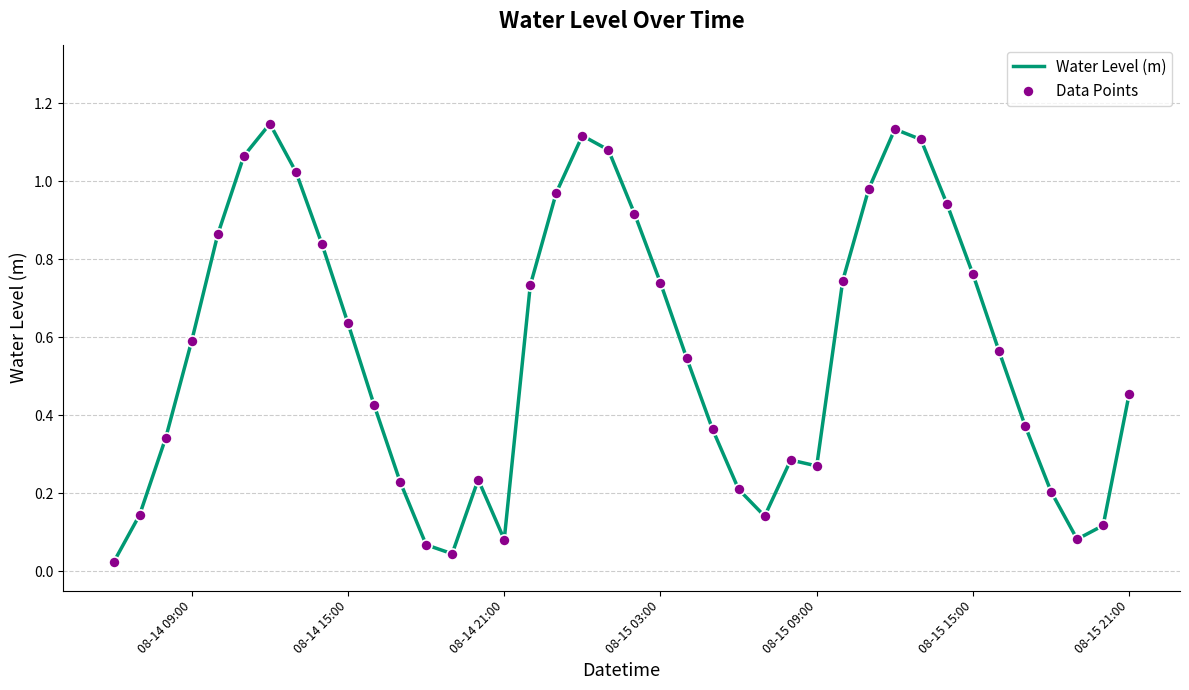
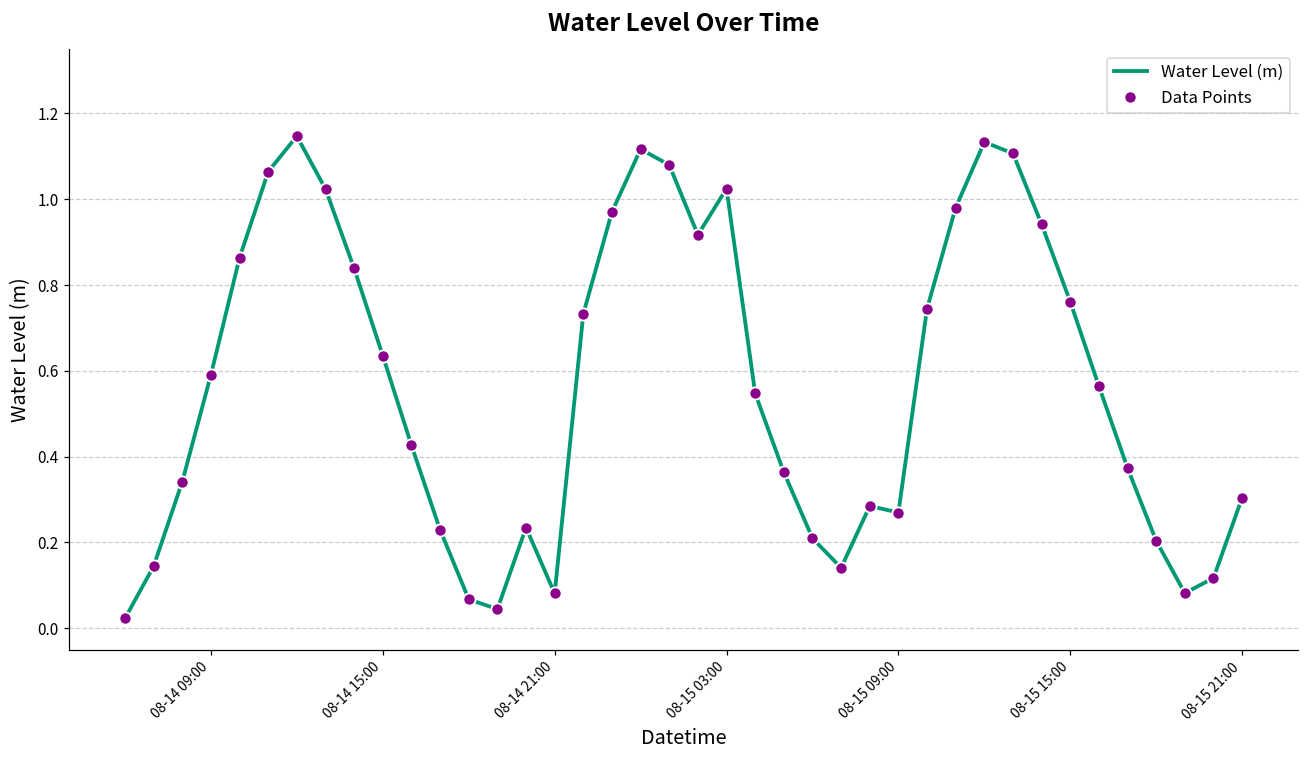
08-15 03:00: 0.74 -> 1.02
08-15 21:00: 0.45 -> 0.30
